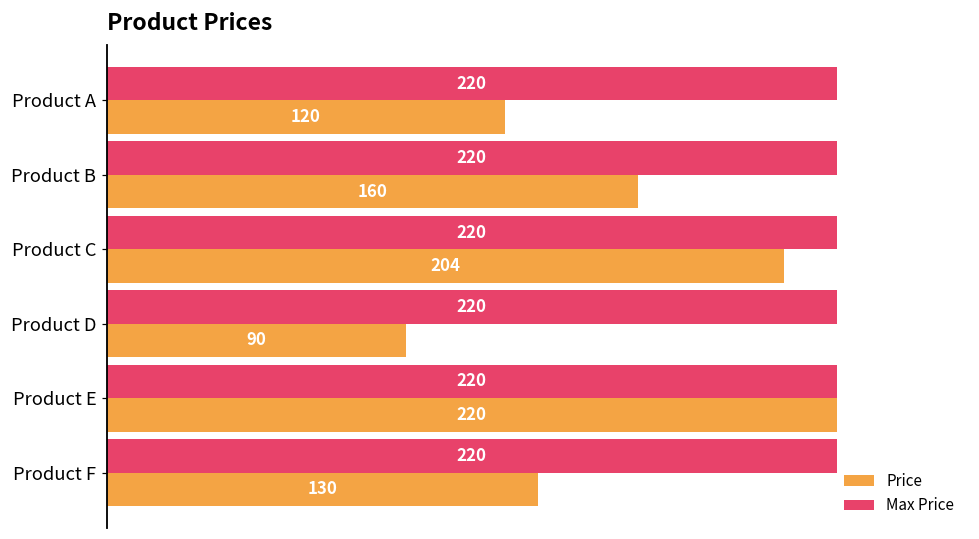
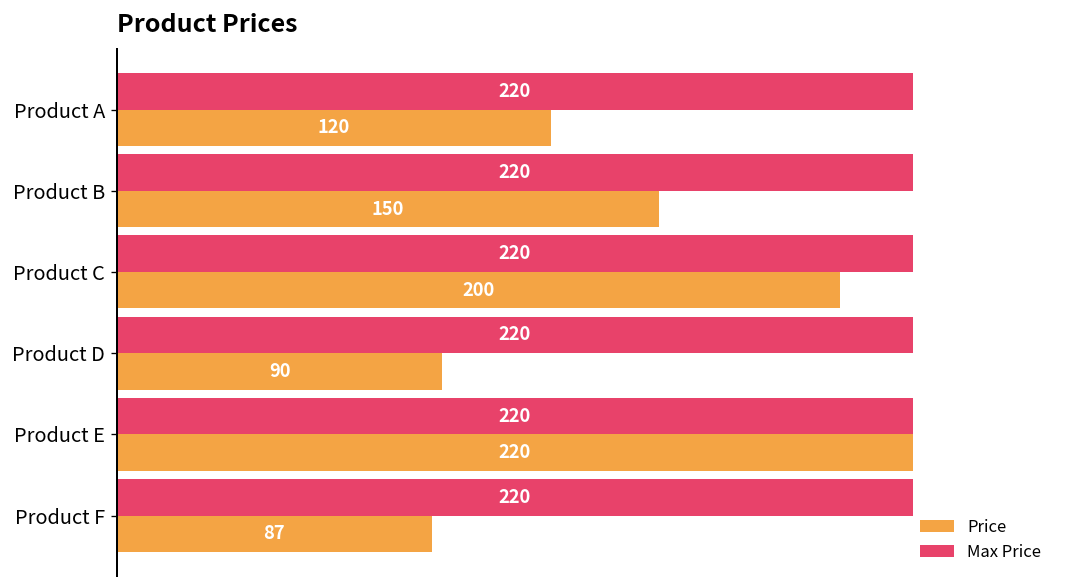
Price, Product B: 160 -> 150
Price, Product C: 204 -> 200
Price, Product F: 130 -> 87
